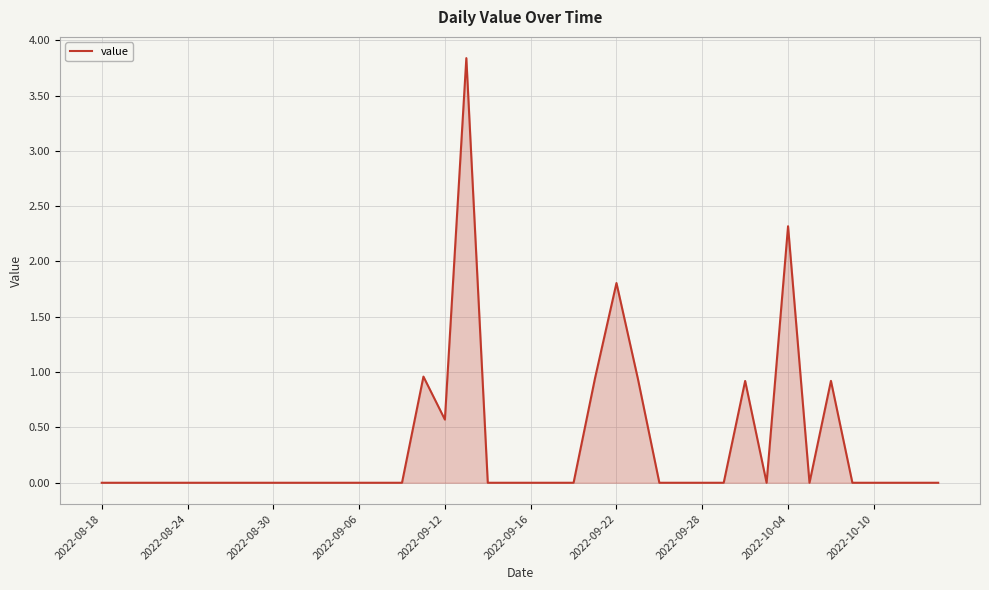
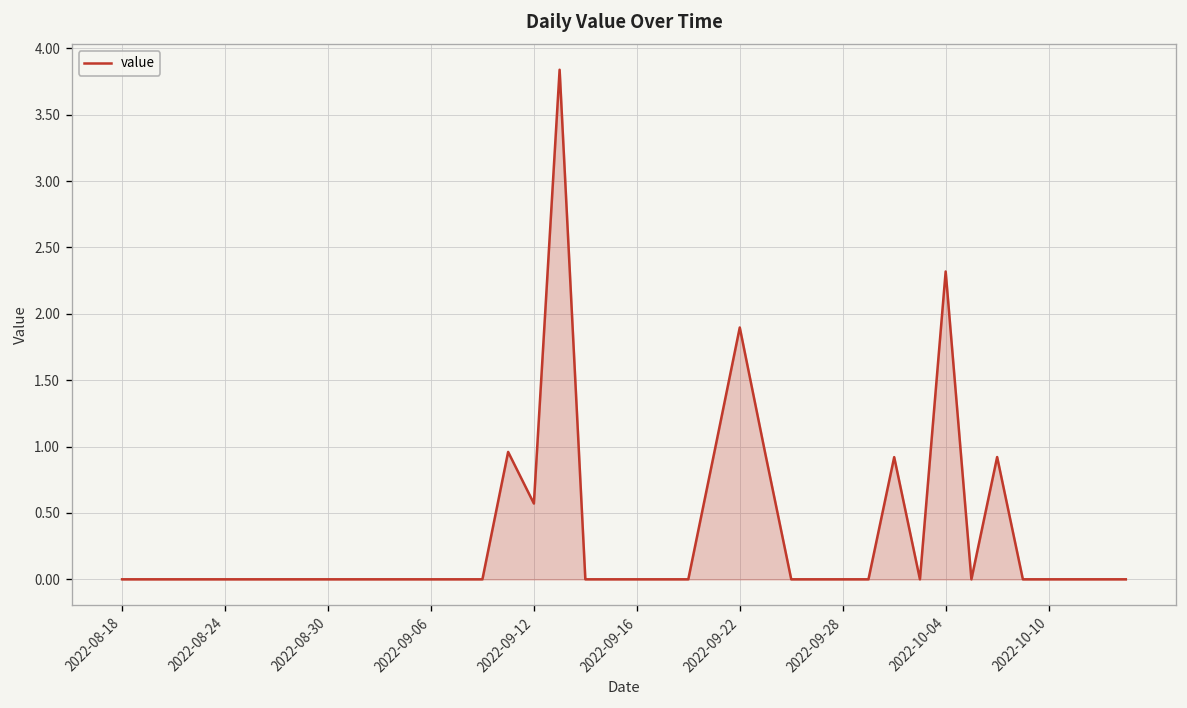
2022-09-22: 1.81 -> 1.90
